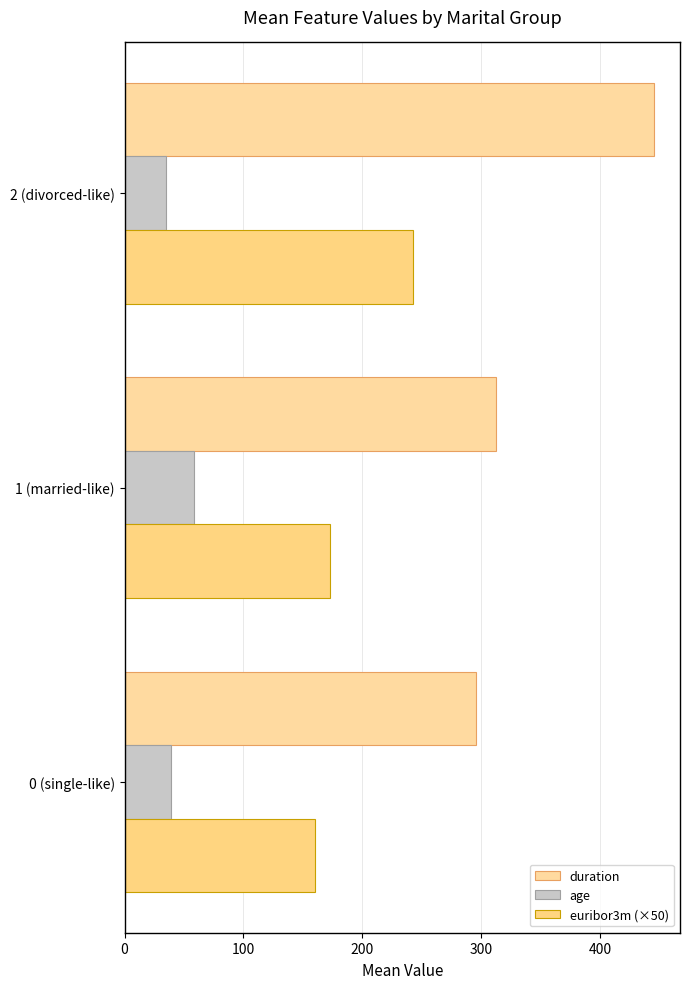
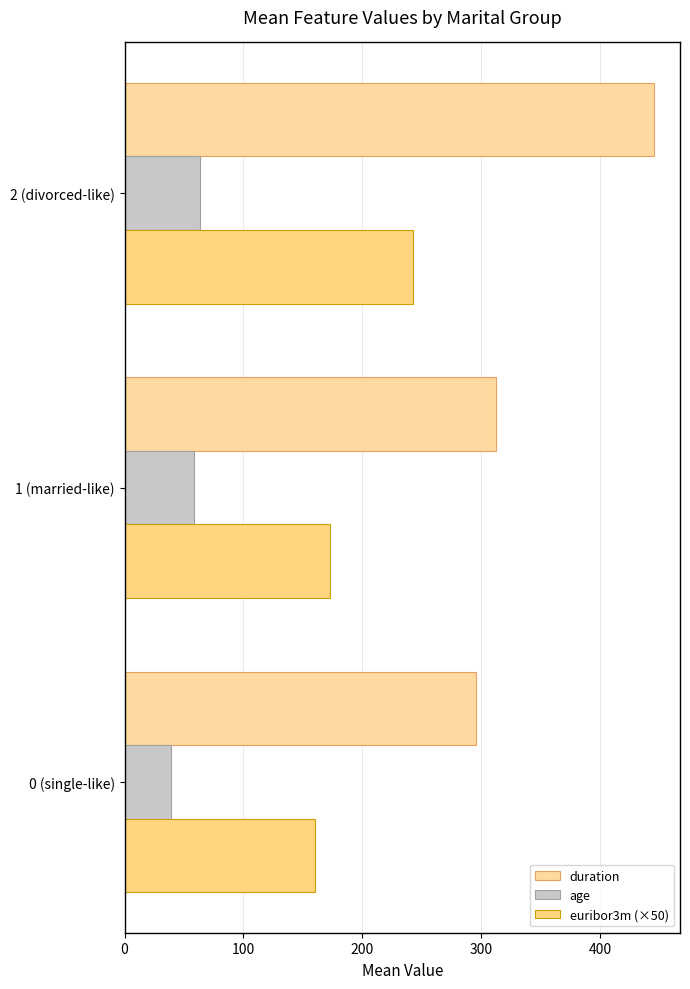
age, 2 (divorced-like): 35 -> 63
